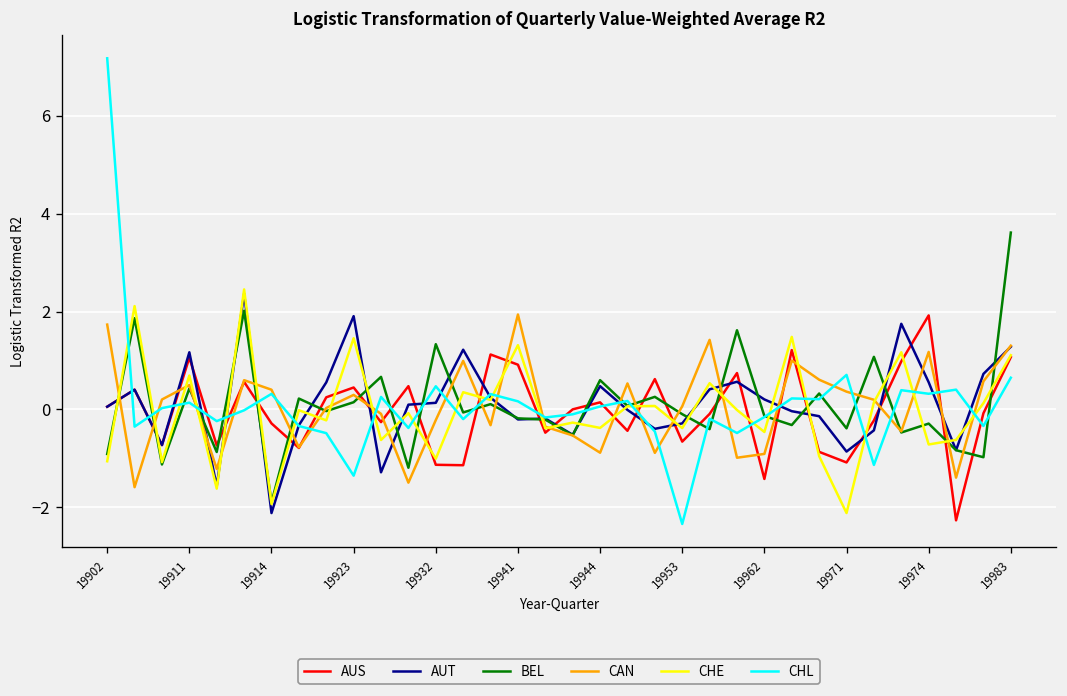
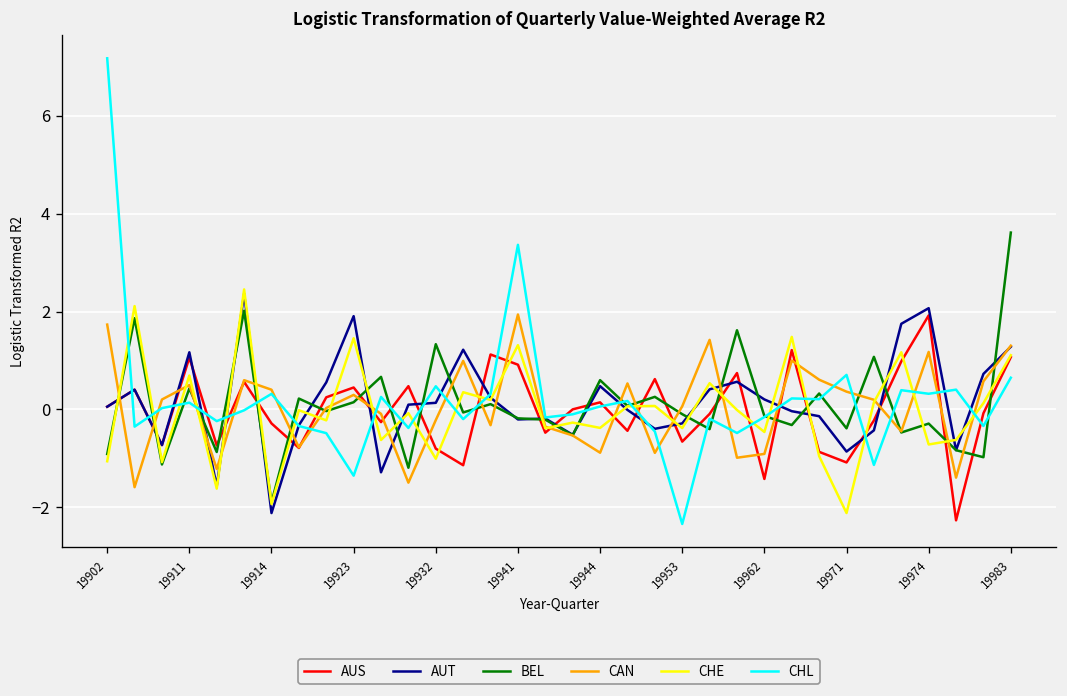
AUS, 19932: -1.1 -> -0.8
CHL, 19941: 0.2 -> 3.4
AUT, 19974: 0.6 -> 2.1
